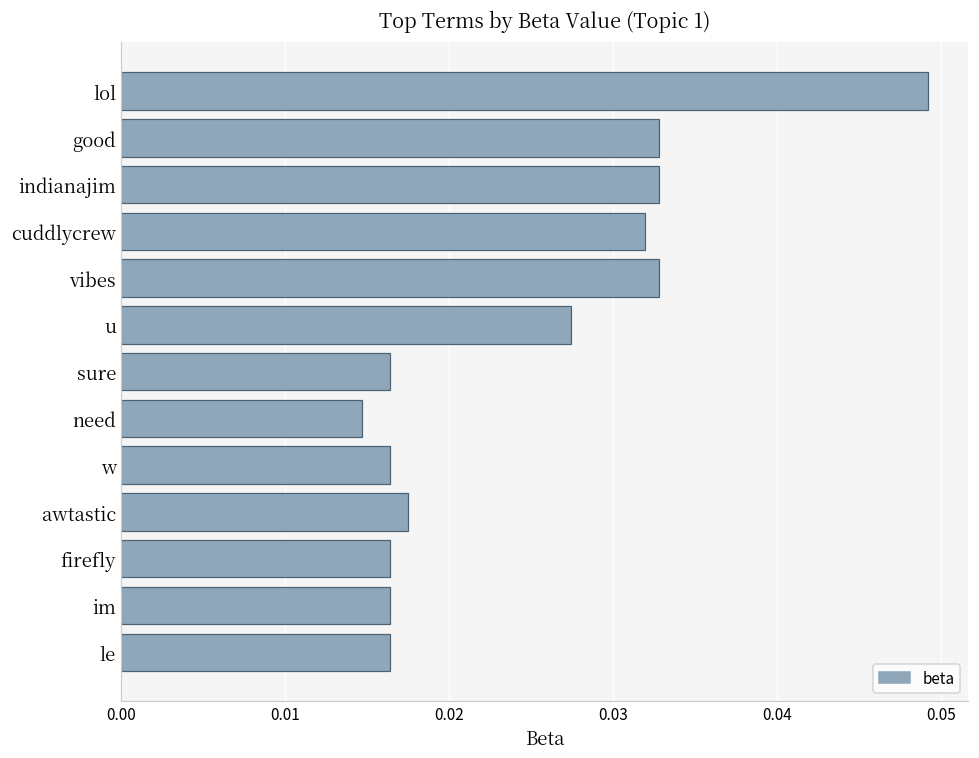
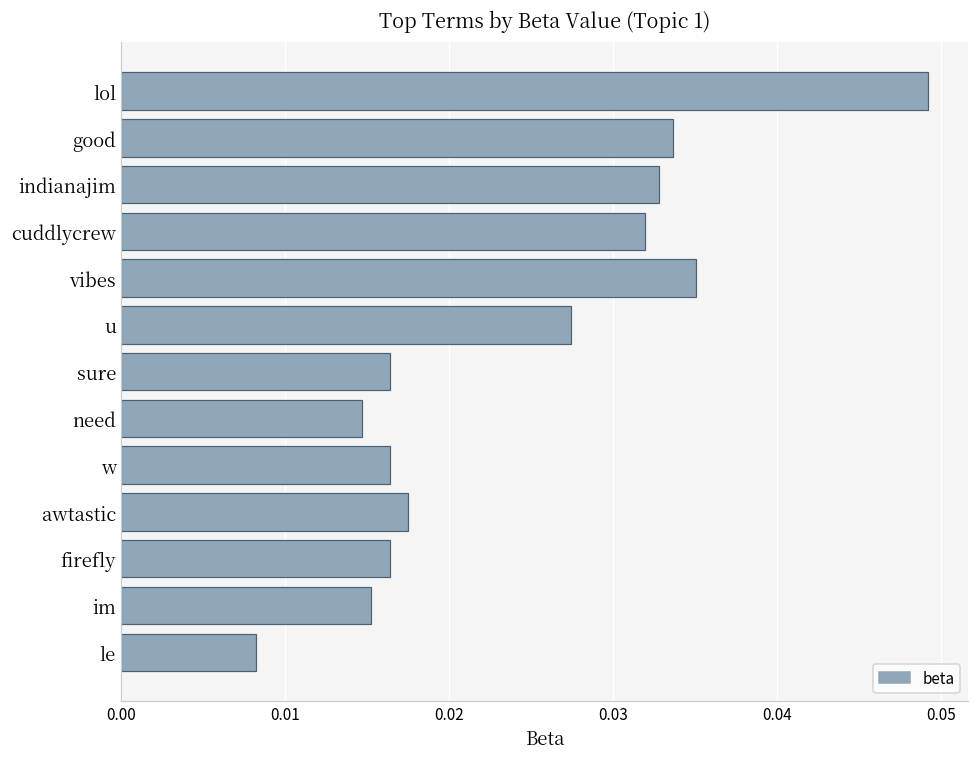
good: 0.0328 -> 0.0336
vibes: 0.0328 -> 0.0350
im: 0.0164 -> 0.0152
le: 0.0164 -> 0.0082
